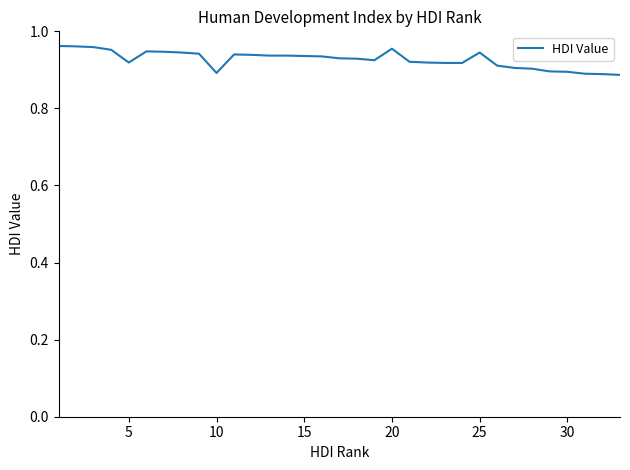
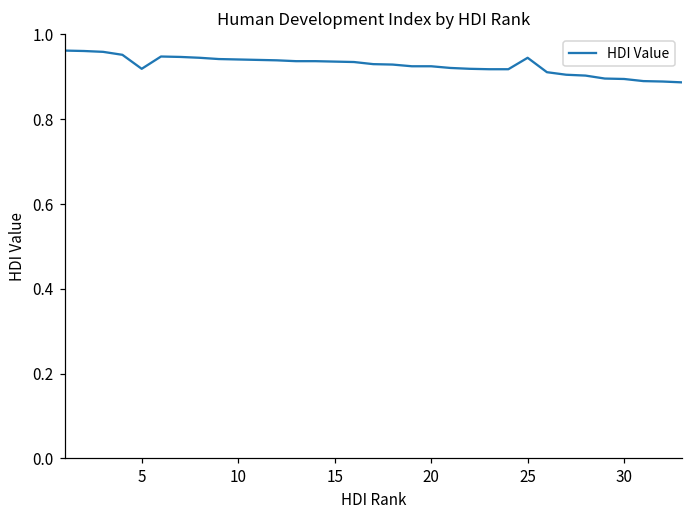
10: 0.89 -> 0.94
20: 0.96 -> 0.93
